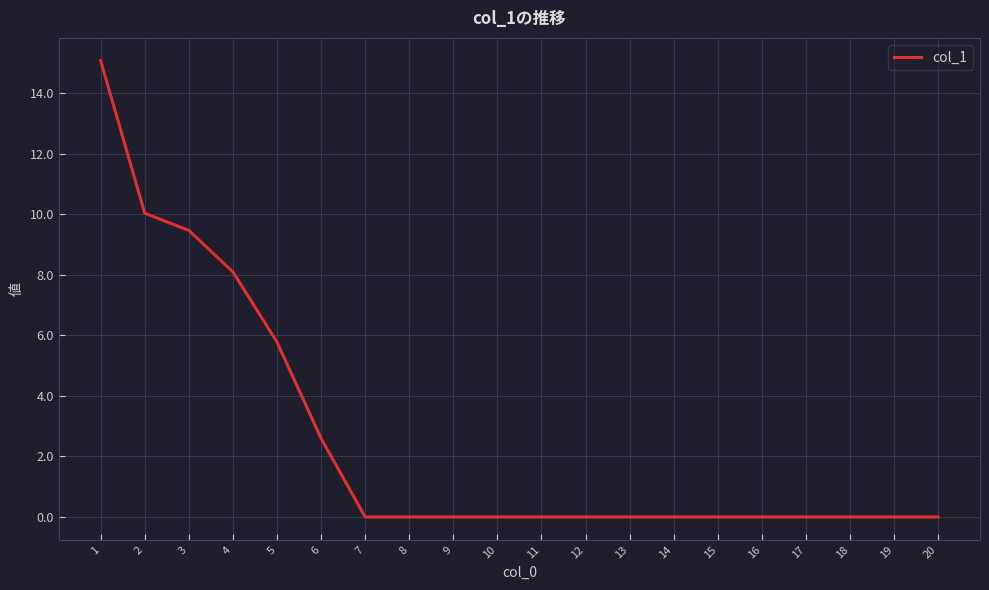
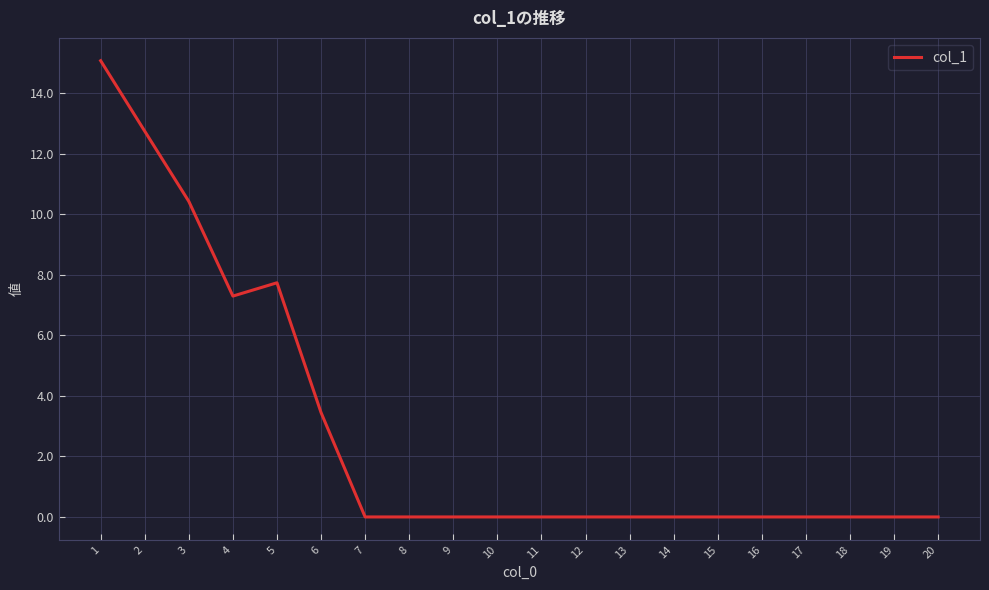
2: 10.0 -> 12.8
3: 9.5 -> 10.4
4: 8.1 -> 7.3
5: 5.8 -> 7.7
6: 2.6 -> 3.5
